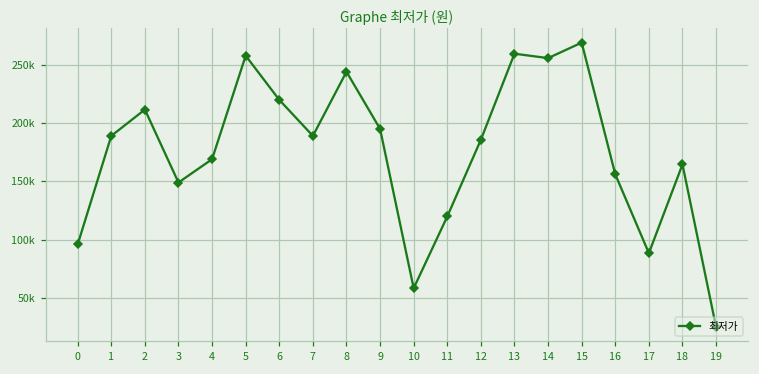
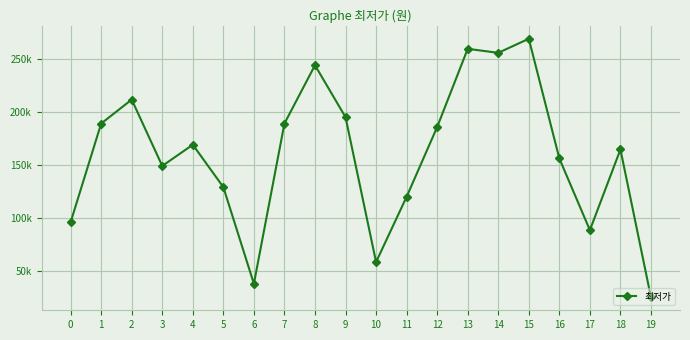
5: 258000 -> 129000
6: 220000 -> 38000
